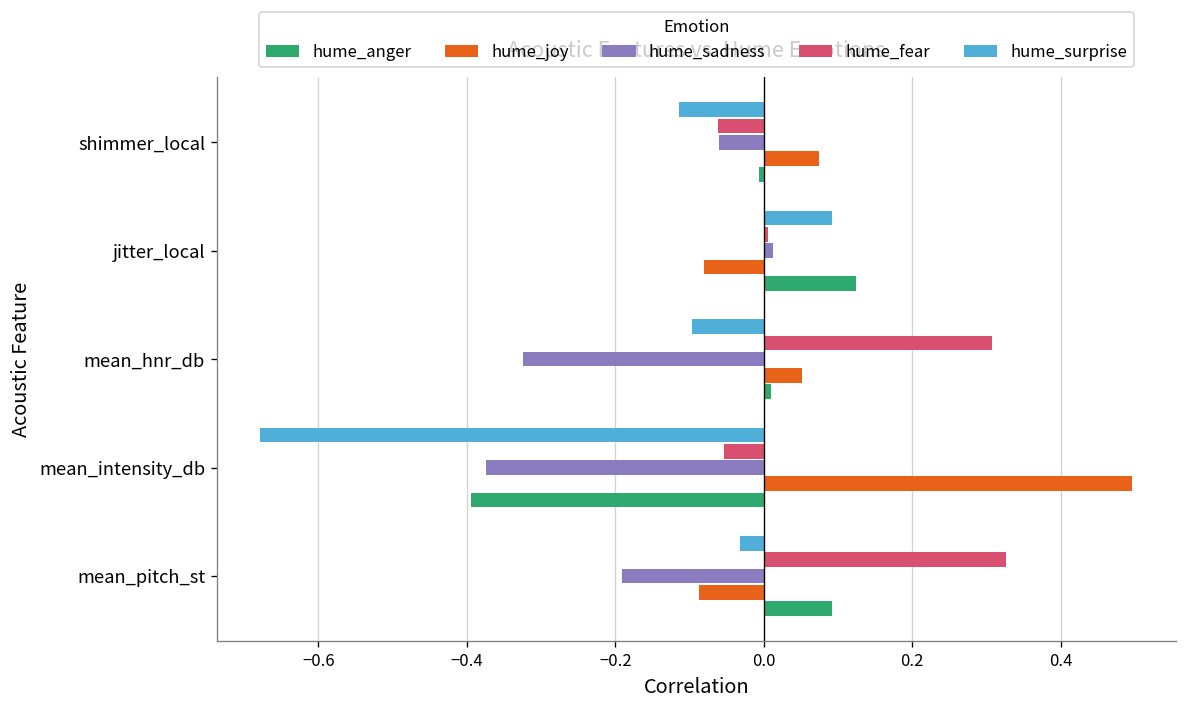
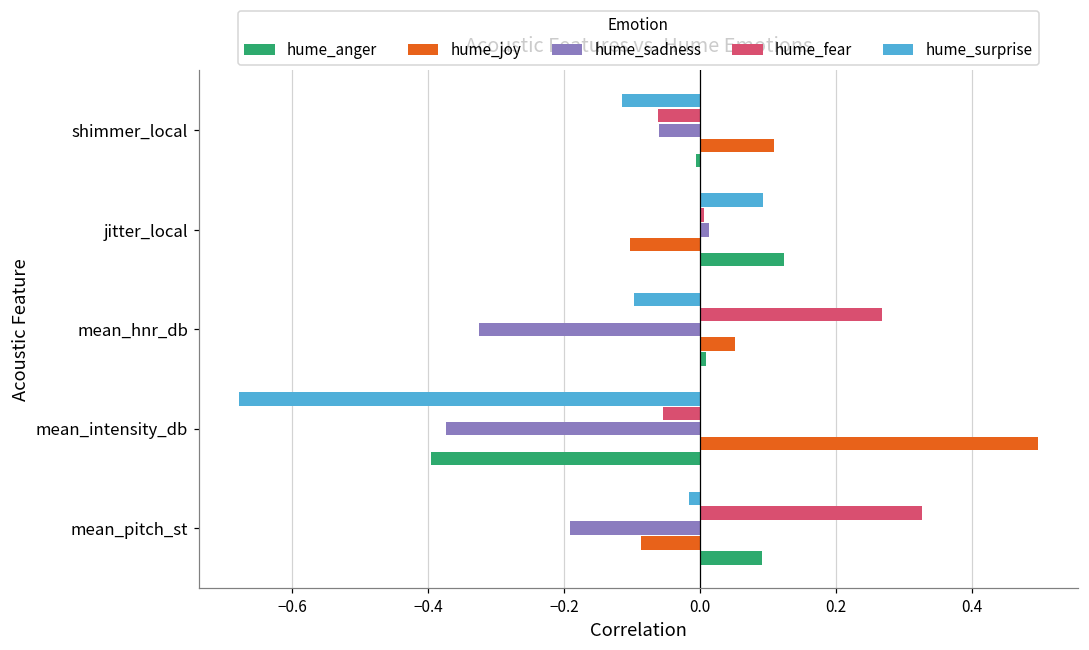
hume_joy, shimmer_local: 0.07 -> 0.11
hume_joy, jitter_local: -0.08 -> -0.10
hume_fear, mean_hnr_db: 0.31 -> 0.27
hume_surprise, mean_pitch_st: -0.03 -> -0.02
